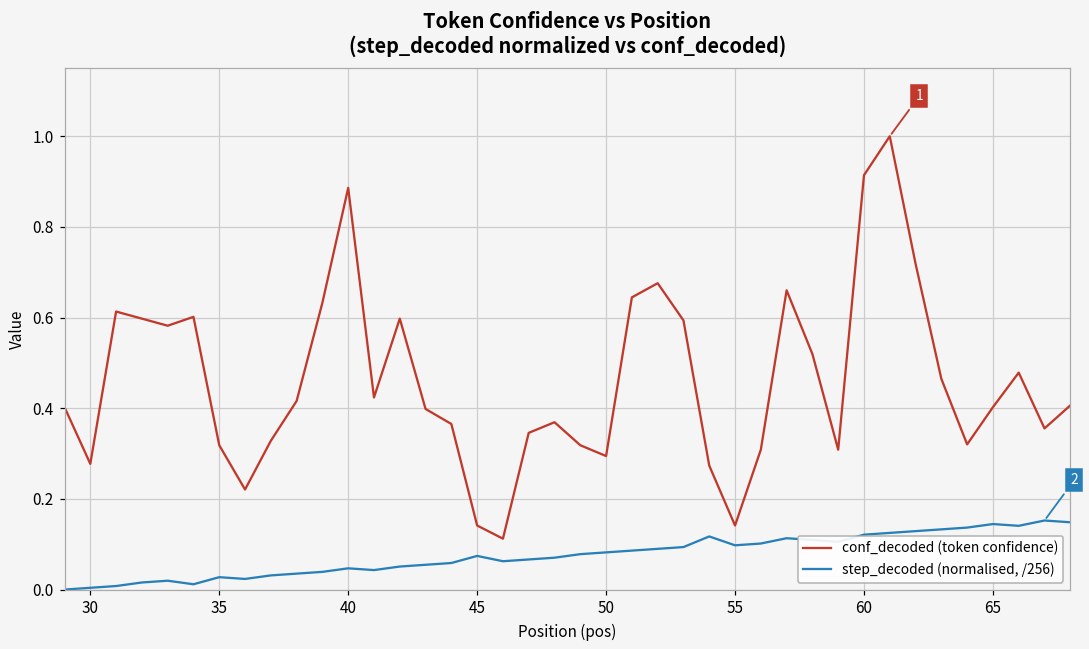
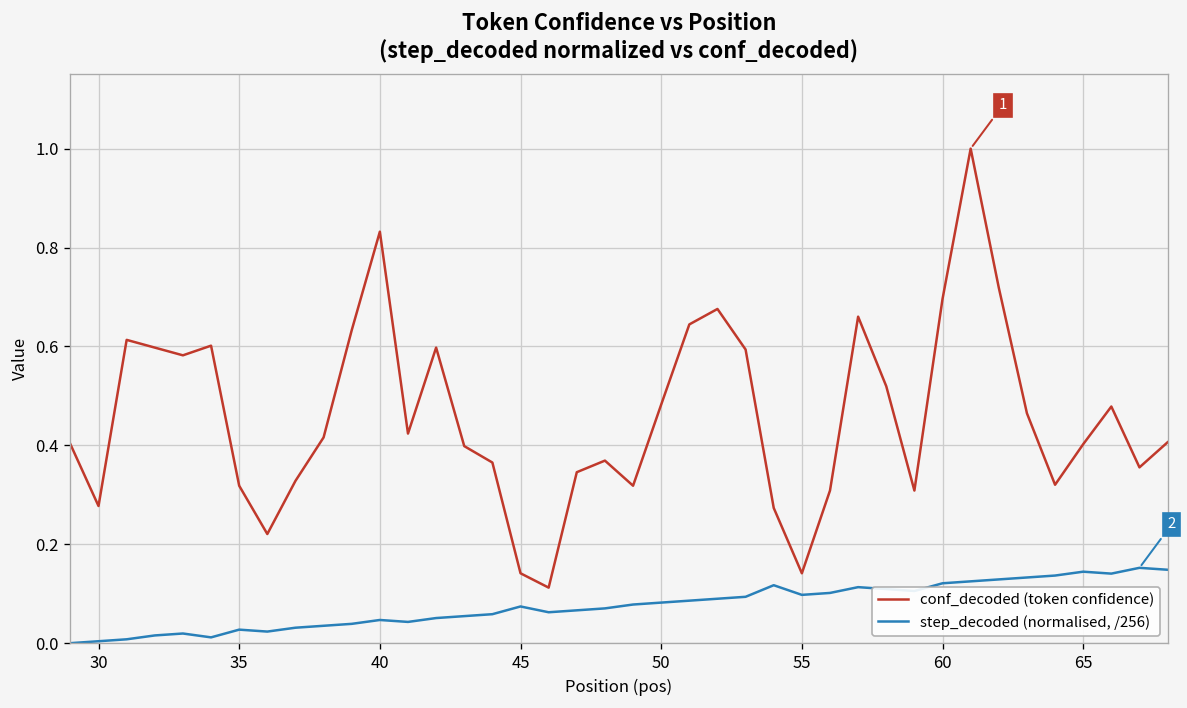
conf_decoded (token confidence), 40: 0.89 -> 0.83
conf_decoded (token confidence), 50: 0.29 -> 0.48
conf_decoded (token confidence), 60: 0.91 -> 0.70
